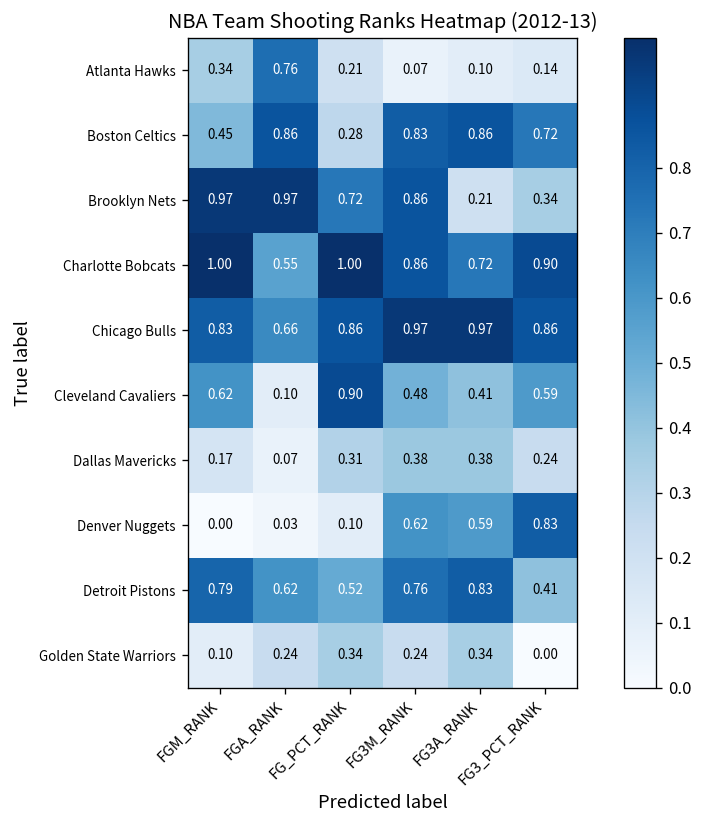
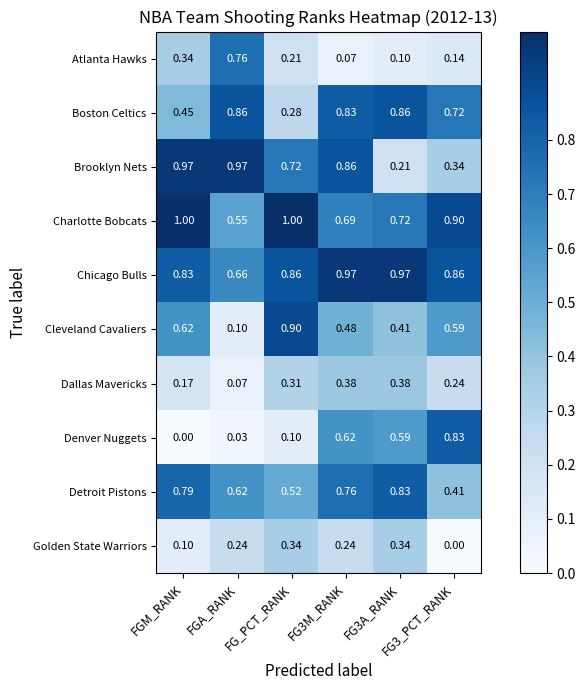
Charlotte Bobcats, FG3M_RANK: 0.86 -> 0.69
